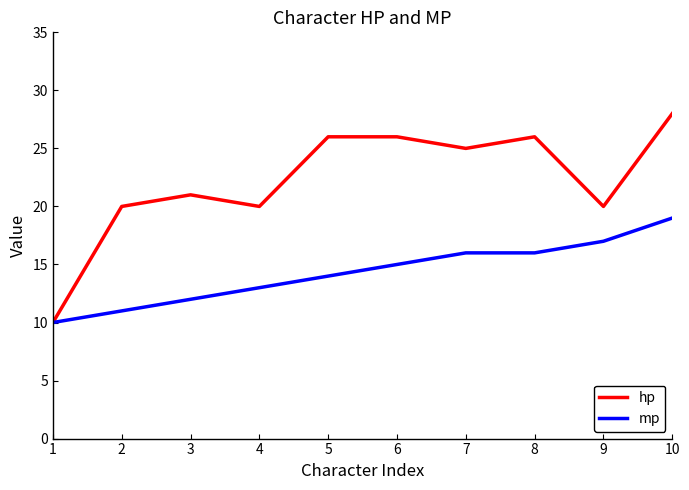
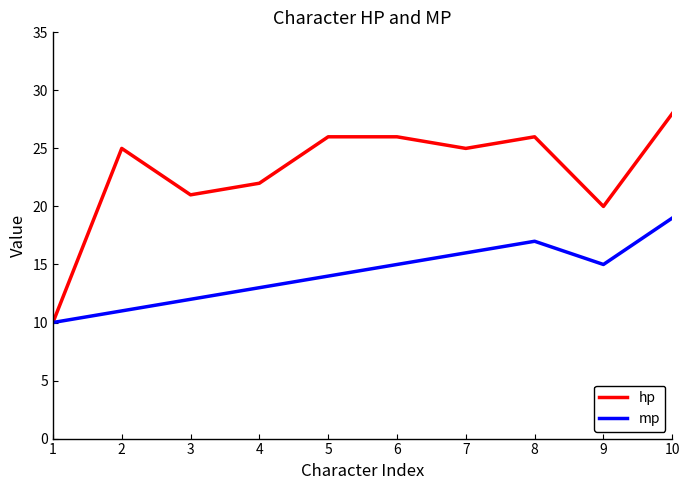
hp, 2: 20 -> 25
hp, 4: 20 -> 22
mp, 8: 16 -> 17
mp, 9: 17 -> 15
